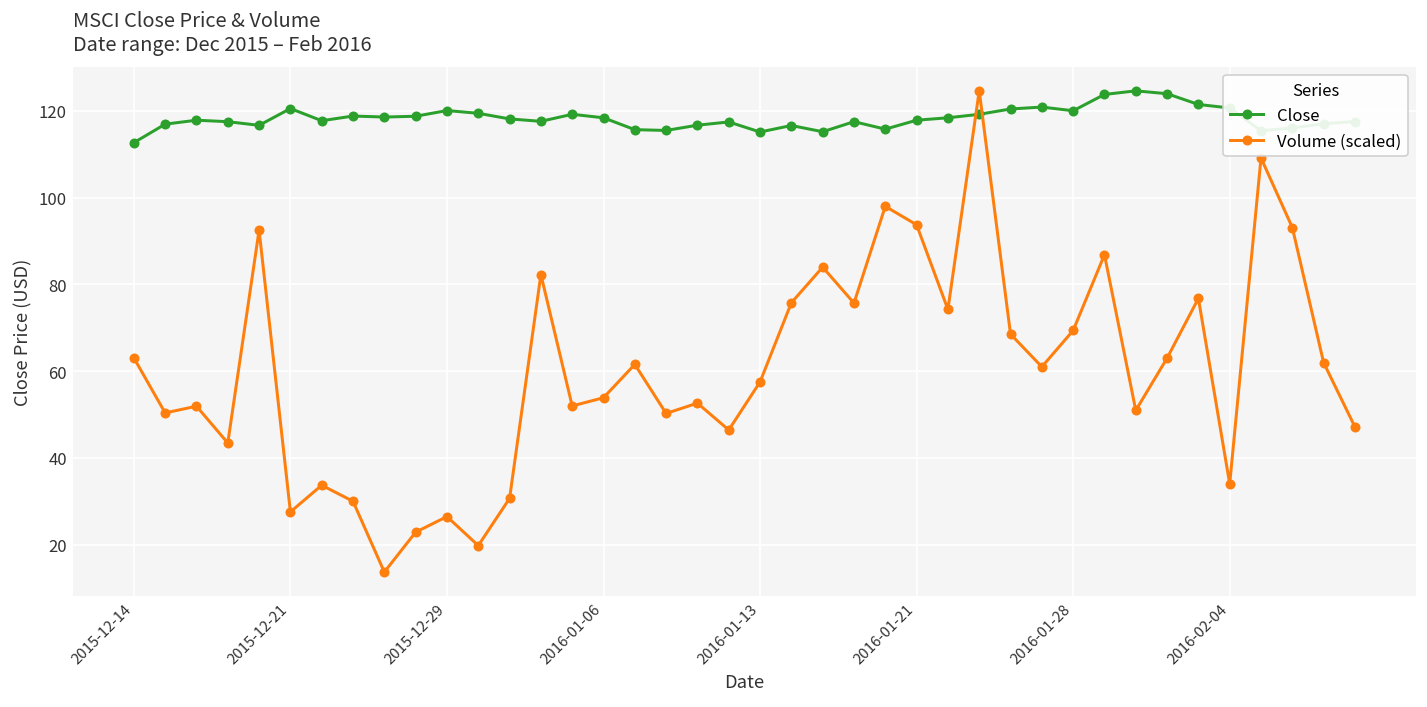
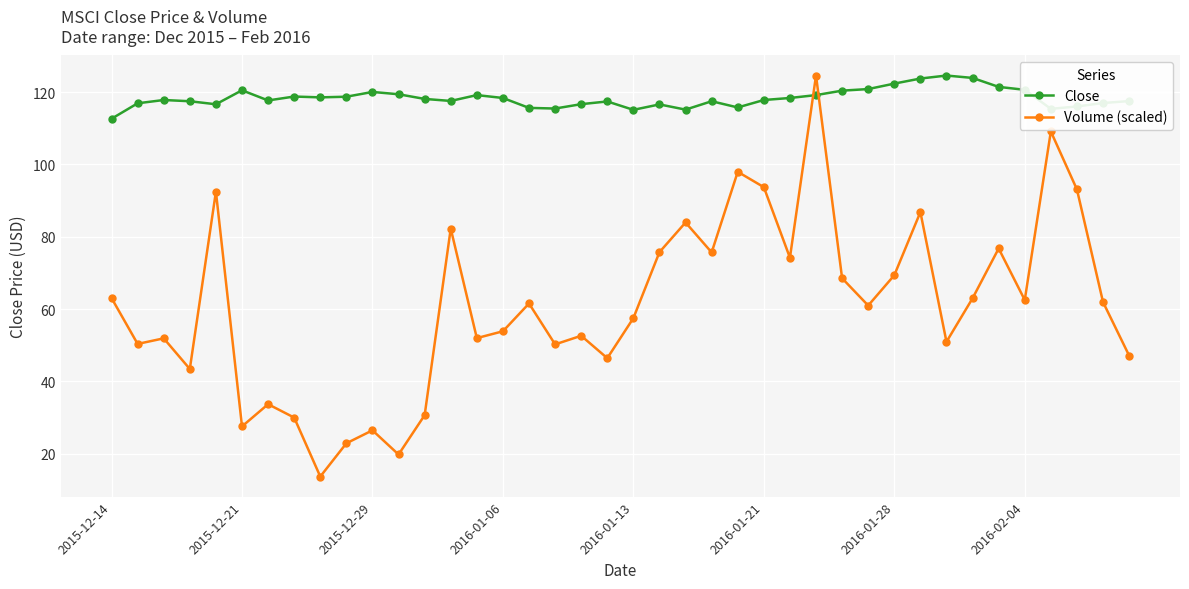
Close, 2016-01-28: 120 -> 122
Volume (scaled), 2016-02-04: 34 -> 63
